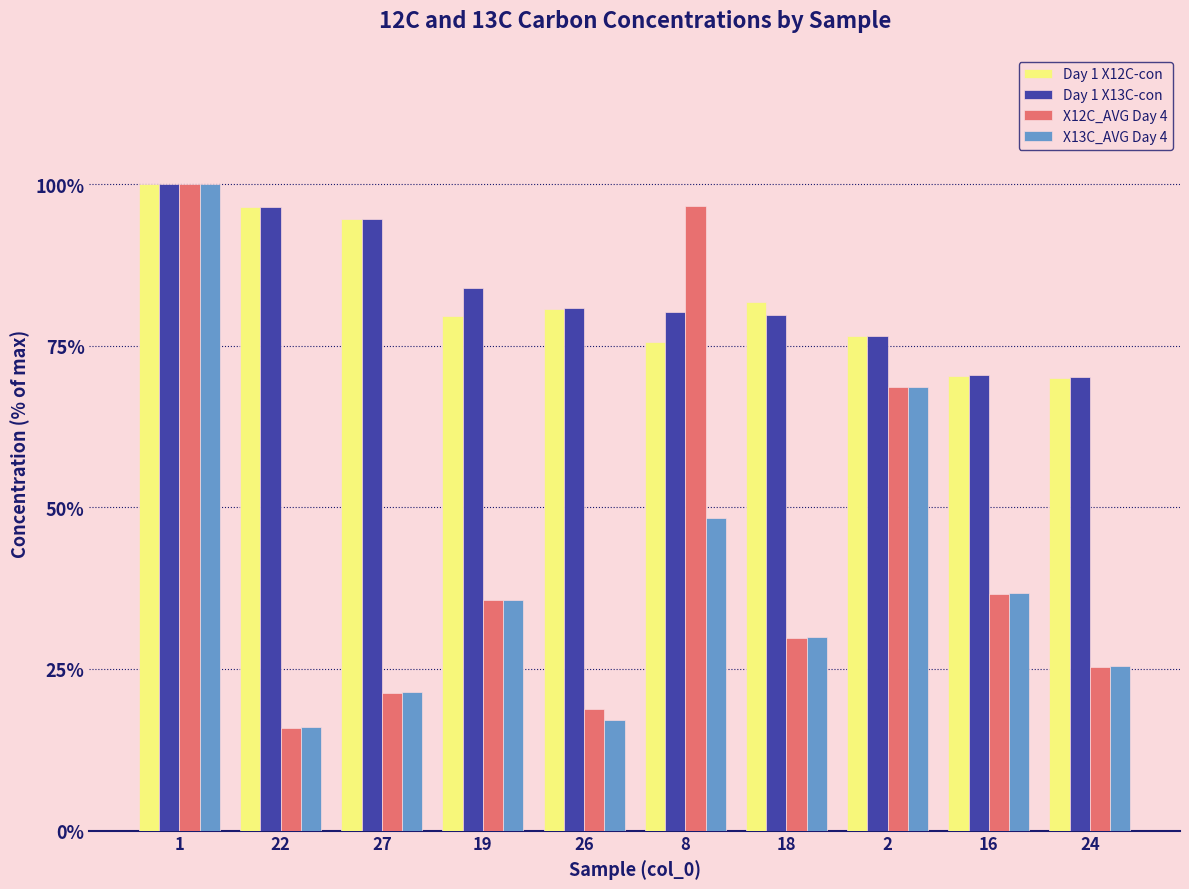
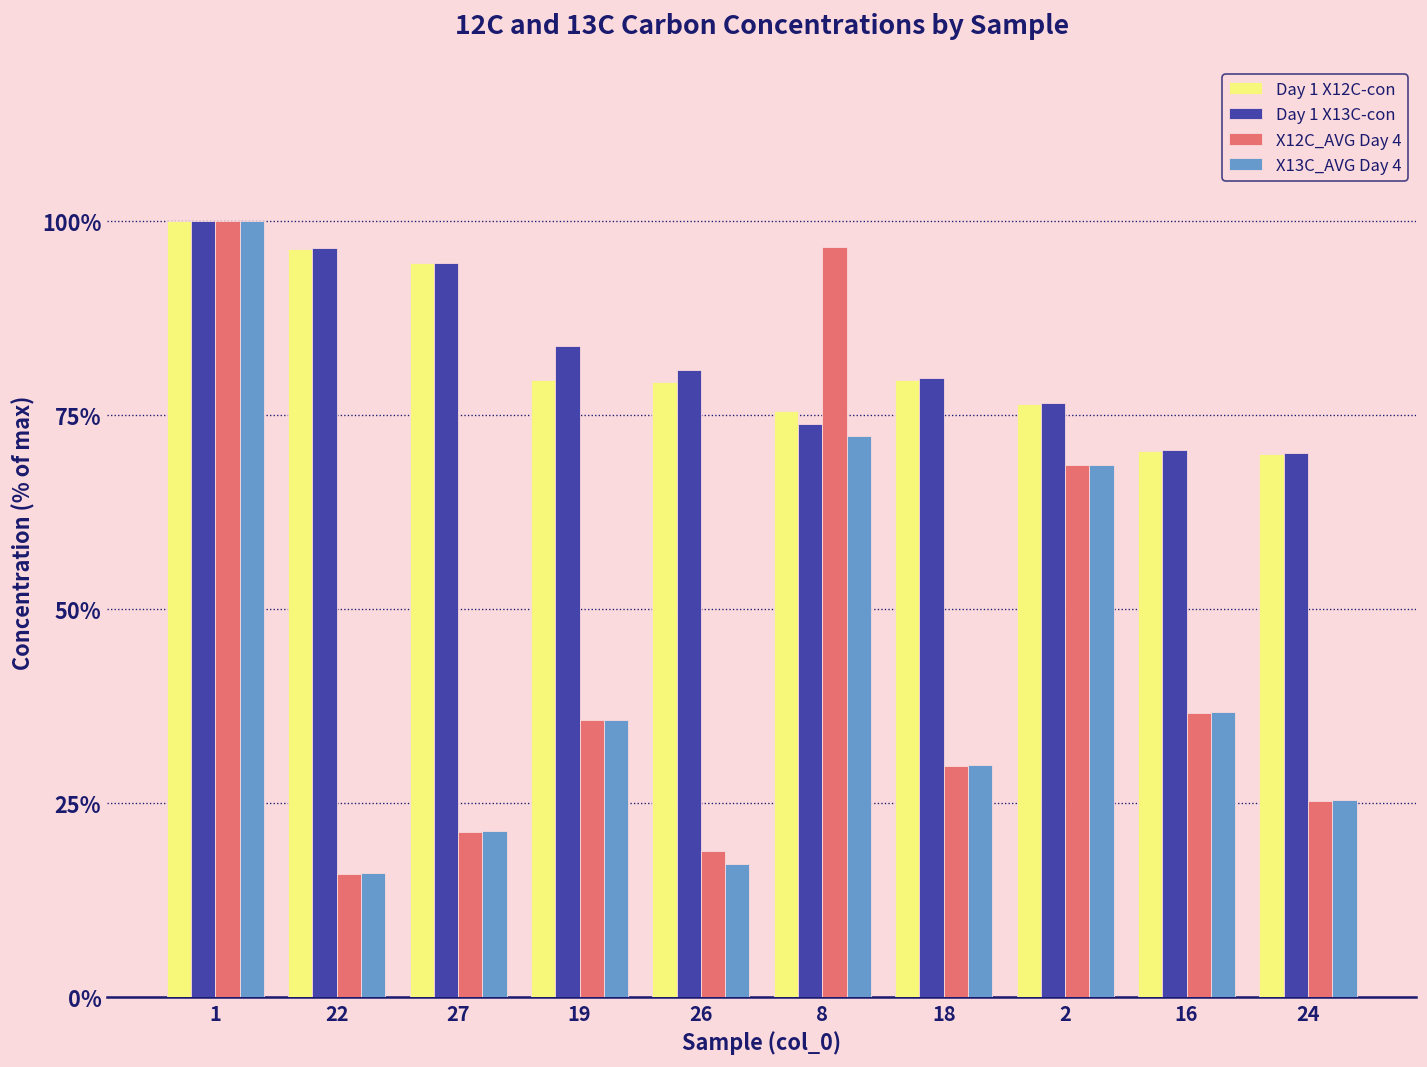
Day 1 X12C-con, 26: 81% -> 79%
Day 1 X13C-con, 8: 80% -> 74%
X13C_AVG Day 4, 8: 48% -> 72%
Day 1 X12C-con, 18: 82% -> 80%
